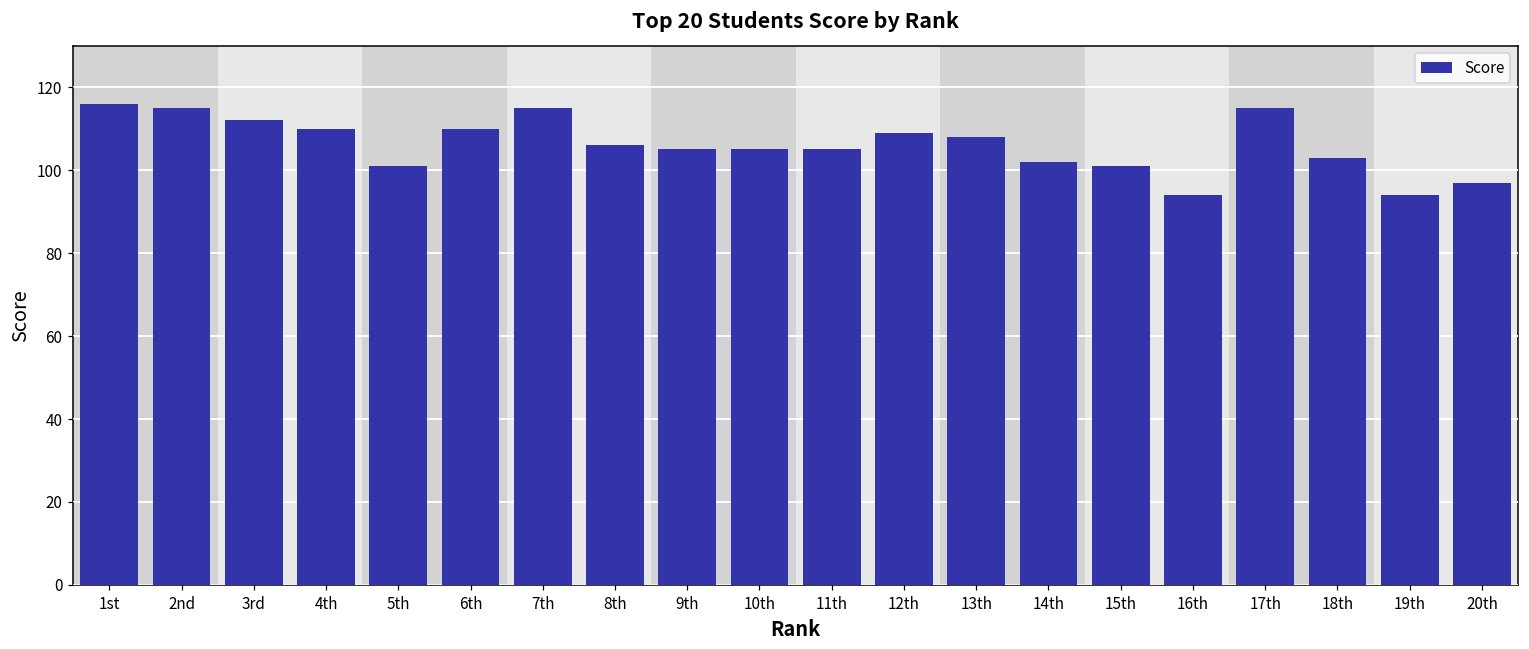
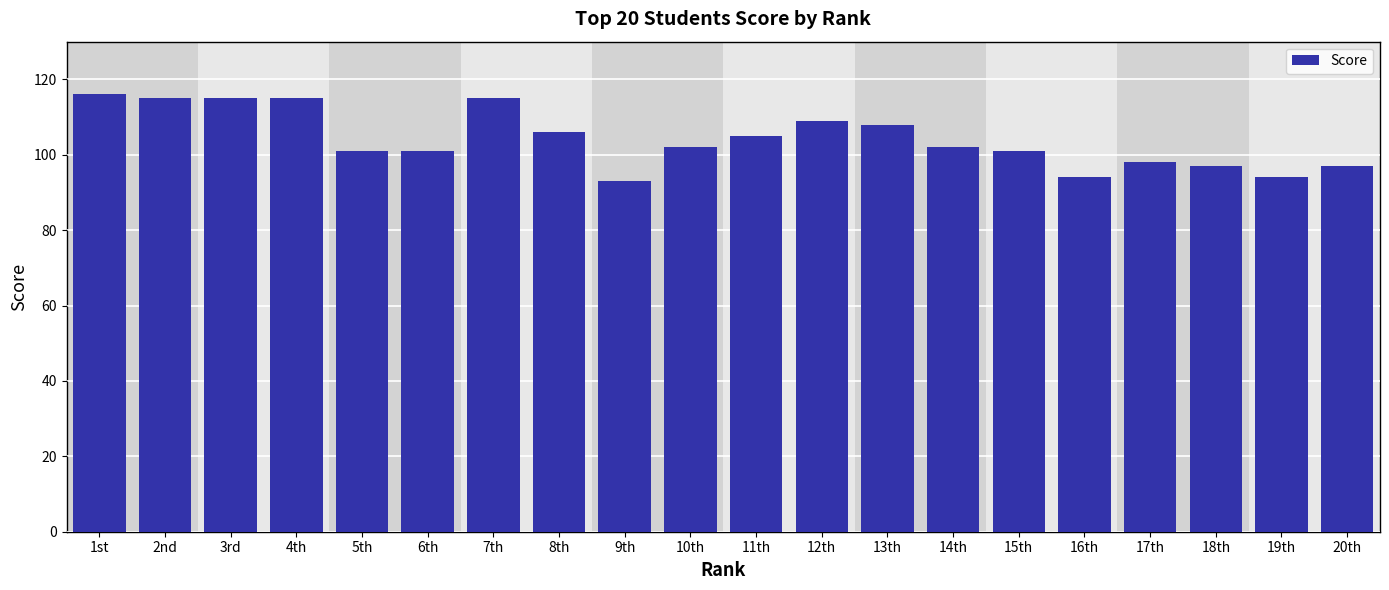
3rd: 112 -> 115
4th: 110 -> 115
6th: 110 -> 101
9th: 105 -> 93
10th: 105 -> 102
17th: 115 -> 98
18th: 103 -> 97
